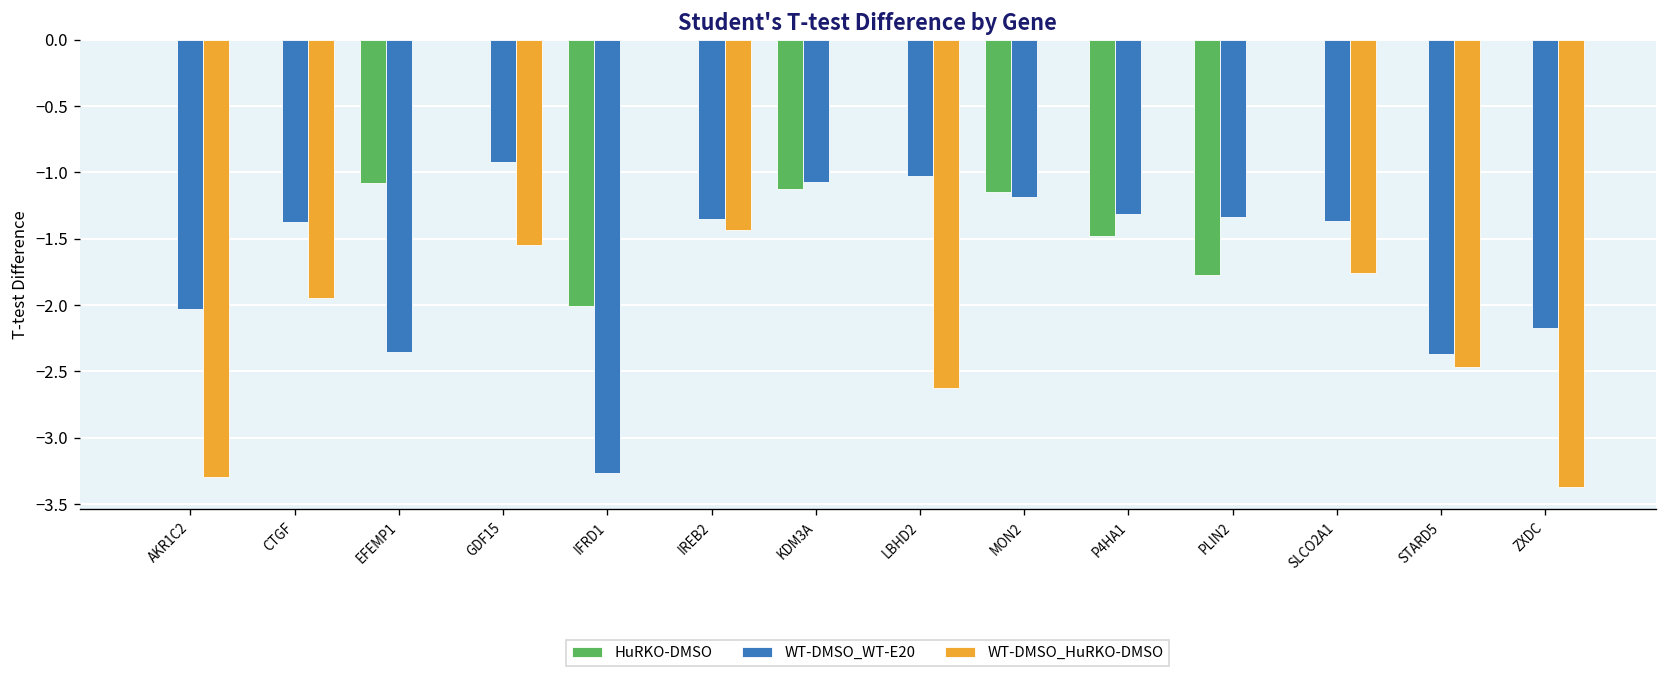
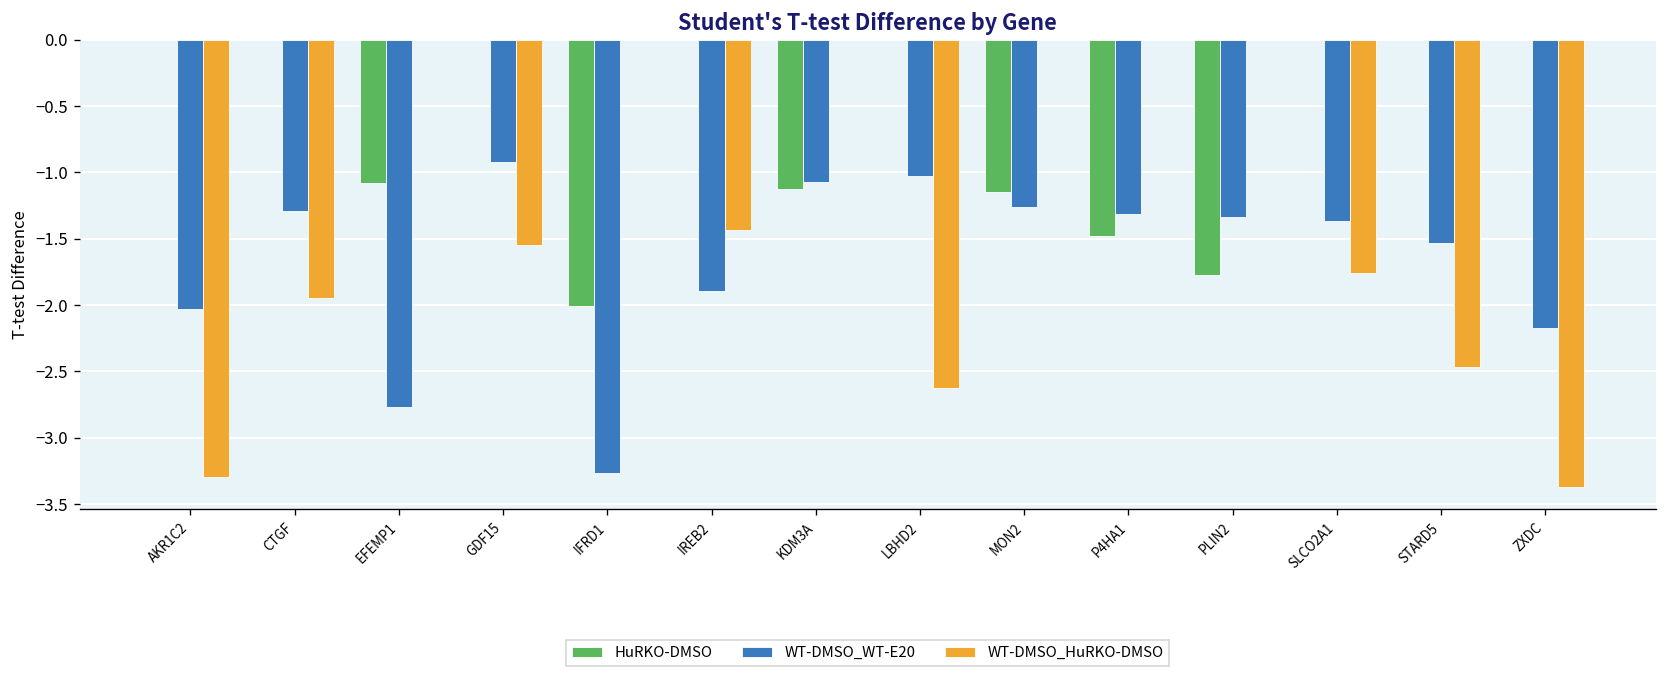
WT-DMSO_WT-E20, CTGF: -1.38 -> -1.29
WT-DMSO_WT-E20, EFEMP1: -2.35 -> -2.77
WT-DMSO_WT-E20, IREB2: -1.35 -> -1.89
WT-DMSO_WT-E20, MON2: -1.18 -> -1.26
WT-DMSO_WT-E20, STARD5: -2.37 -> -1.53
